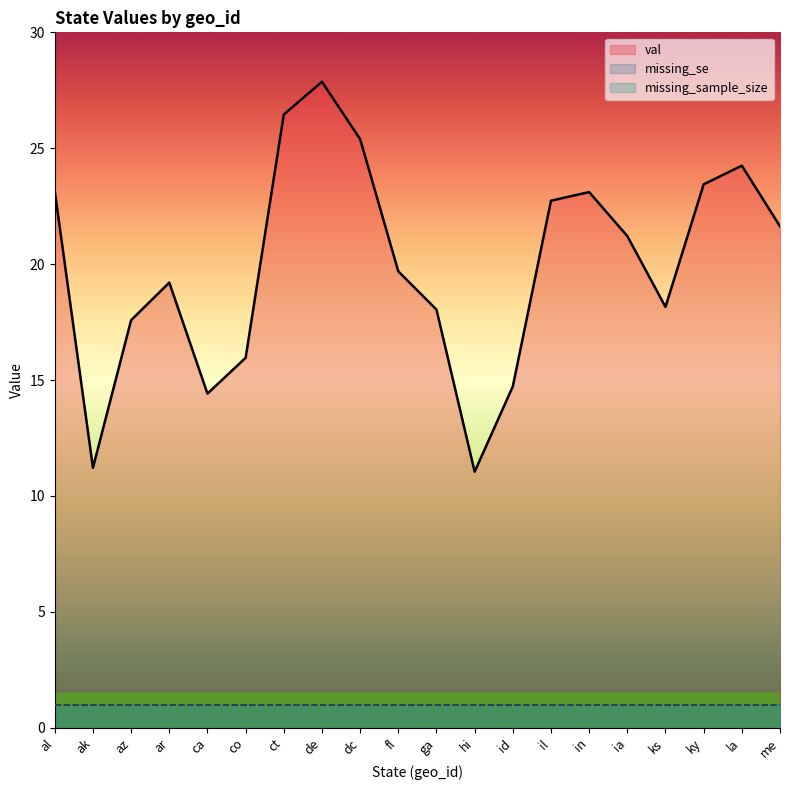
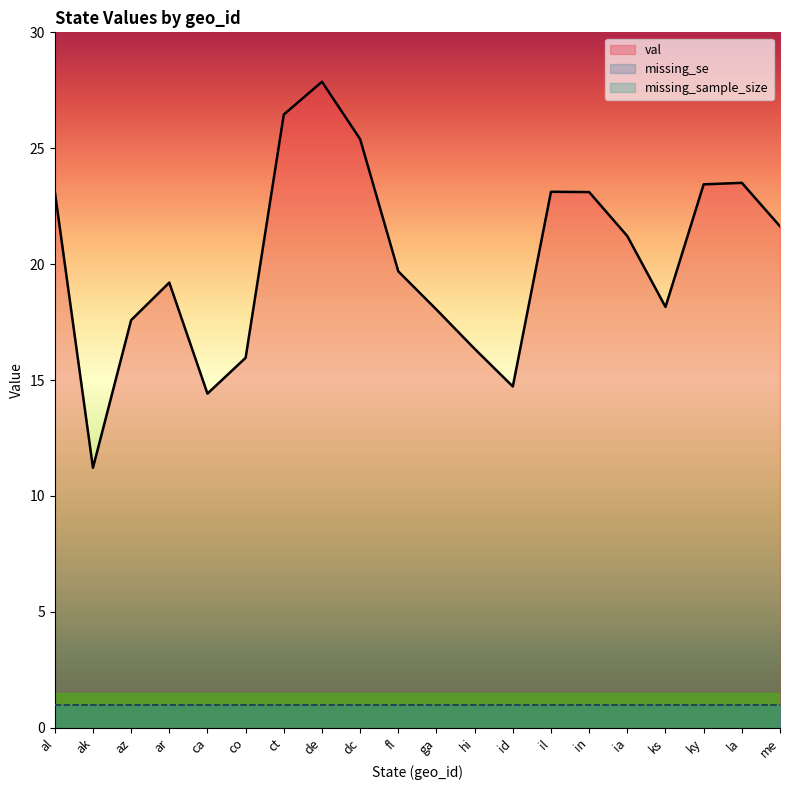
val, hi: 11.0 -> 16.3
val, il: 22.7 -> 23.1
val, la: 24.2 -> 23.5
